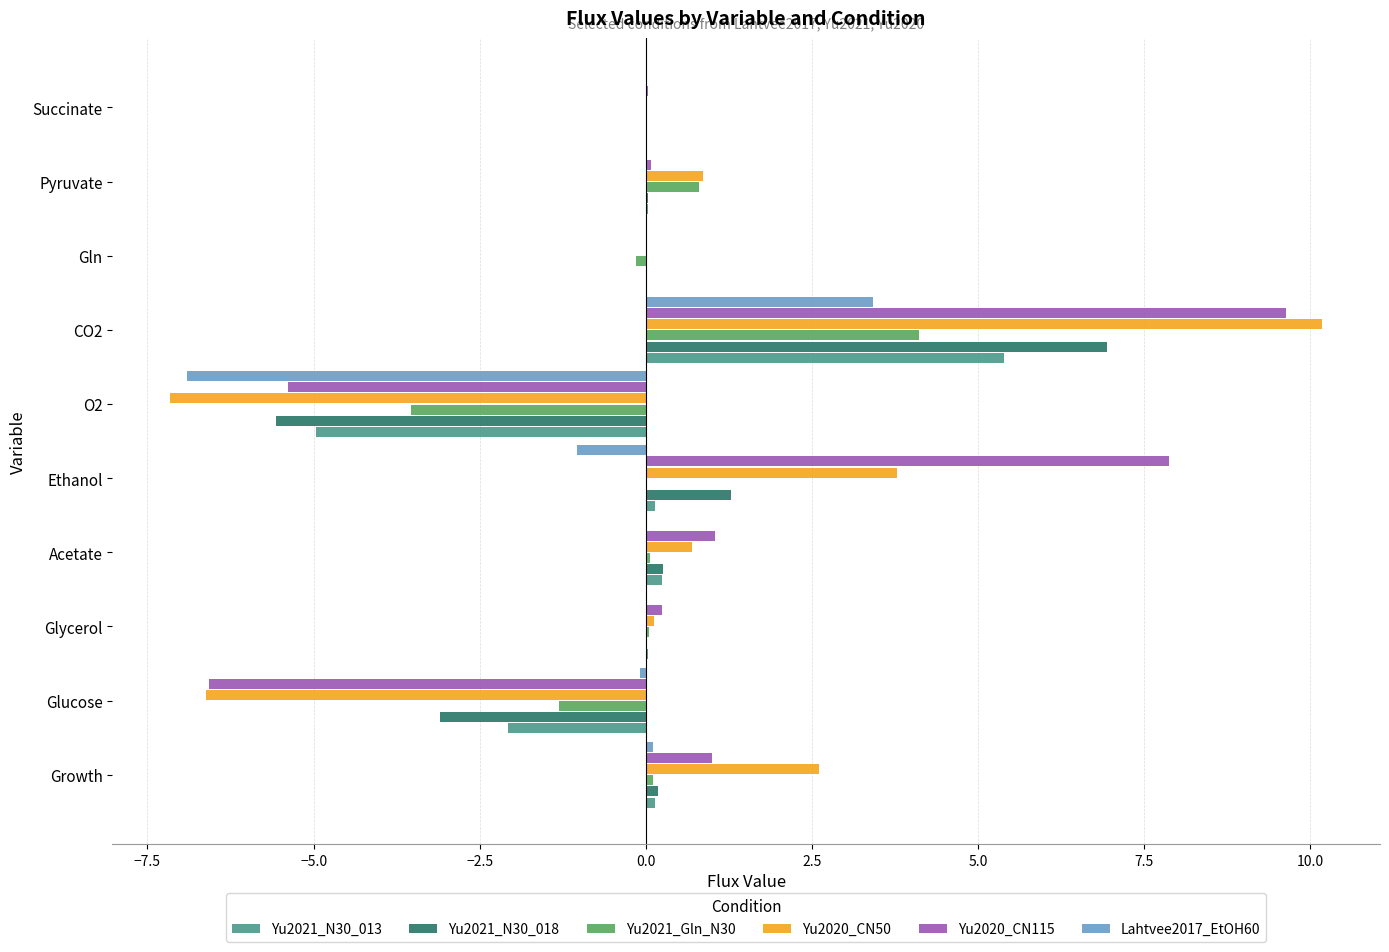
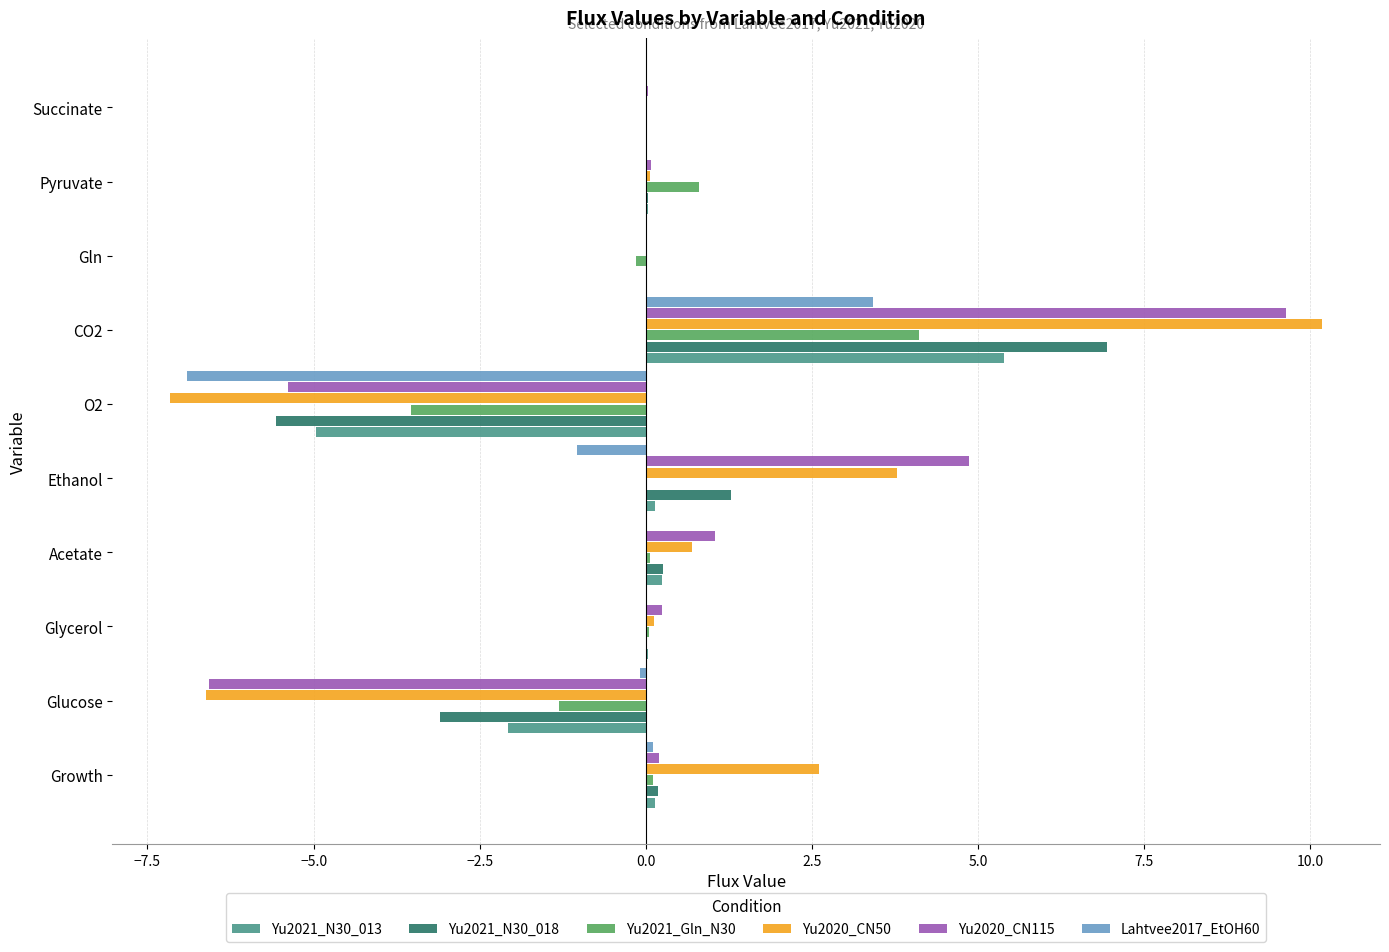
Yu2020_CN50, Pyruvate: 0.9 -> 0.1
Yu2020_CN115, Ethanol: 7.9 -> 4.9
Yu2020_CN115, Growth: 1.0 -> 0.2
